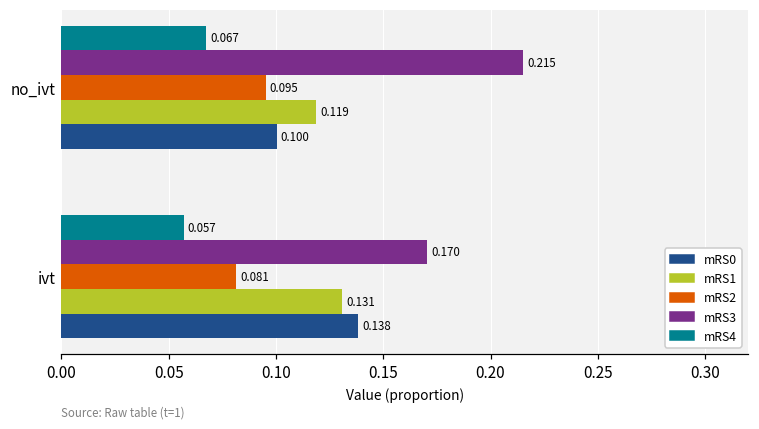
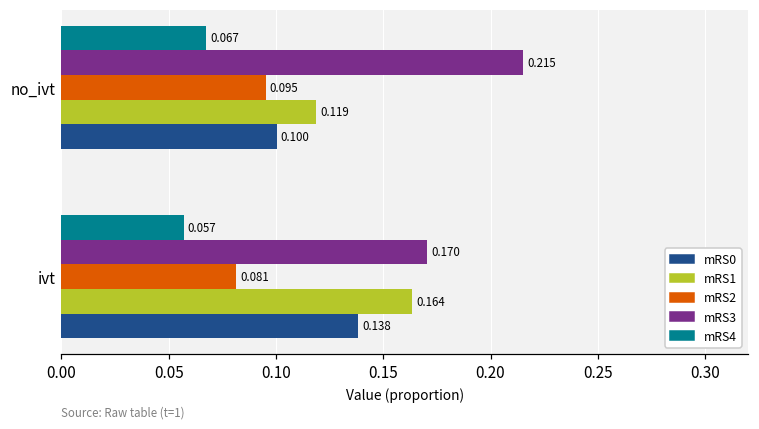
mRS1, ivt: 0.131 -> 0.164
